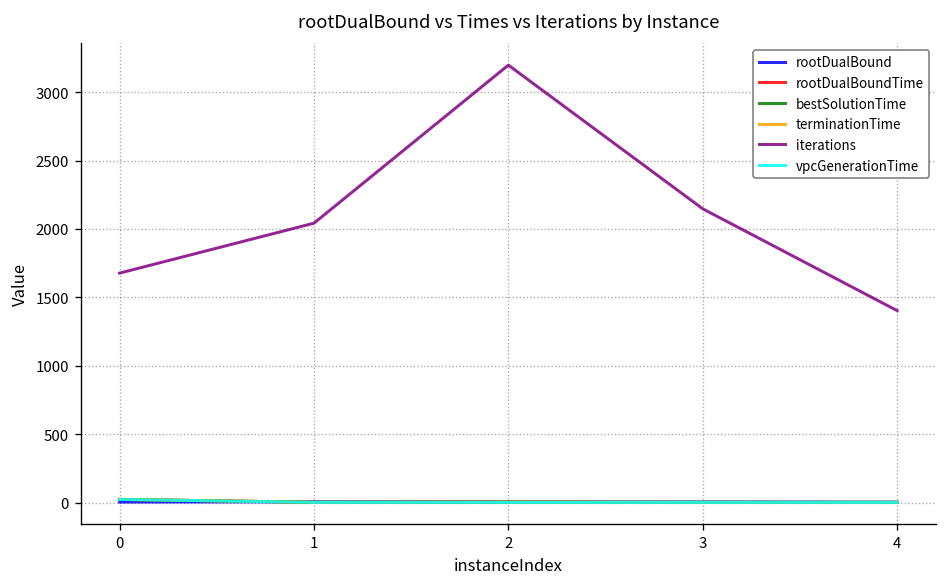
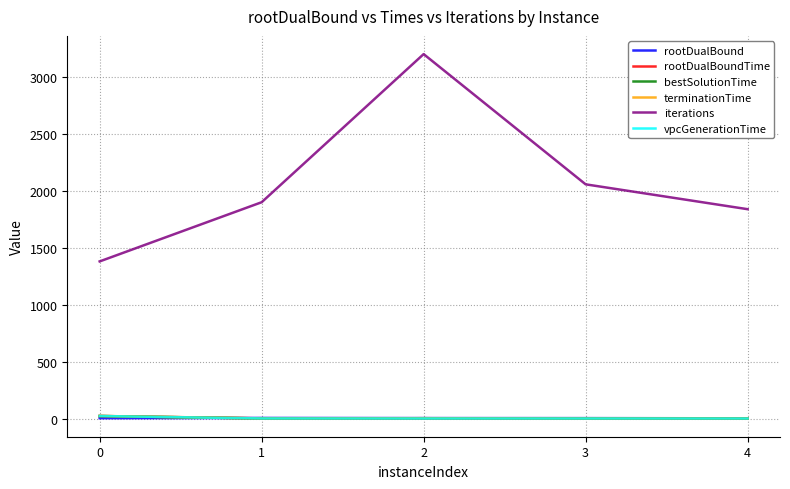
iterations, 0: 1680 -> 1380
iterations, 1: 2040 -> 1900
iterations, 3: 2150 -> 2060
iterations, 4: 1400 -> 1840
